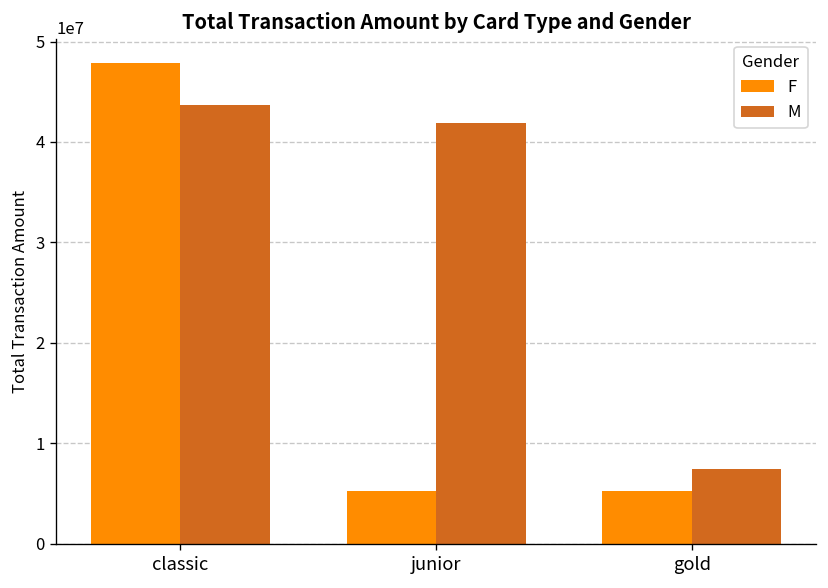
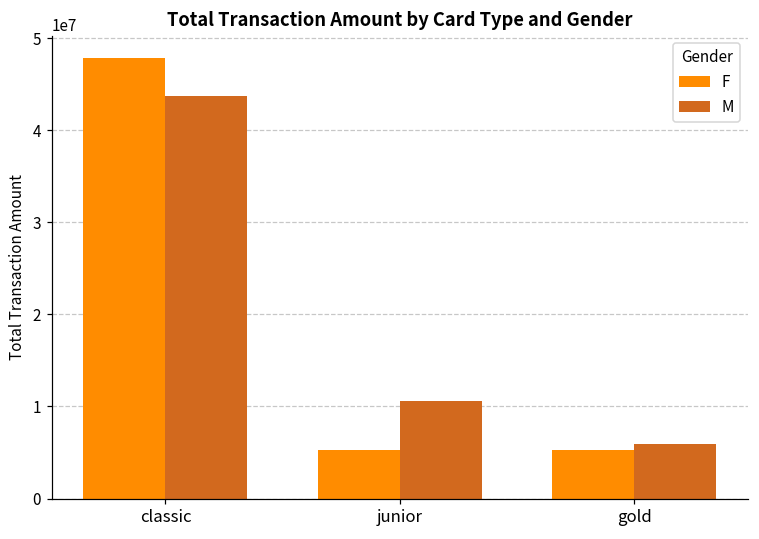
M, junior: 42000000 -> 11000000
M, gold: 7000000 -> 6000000
